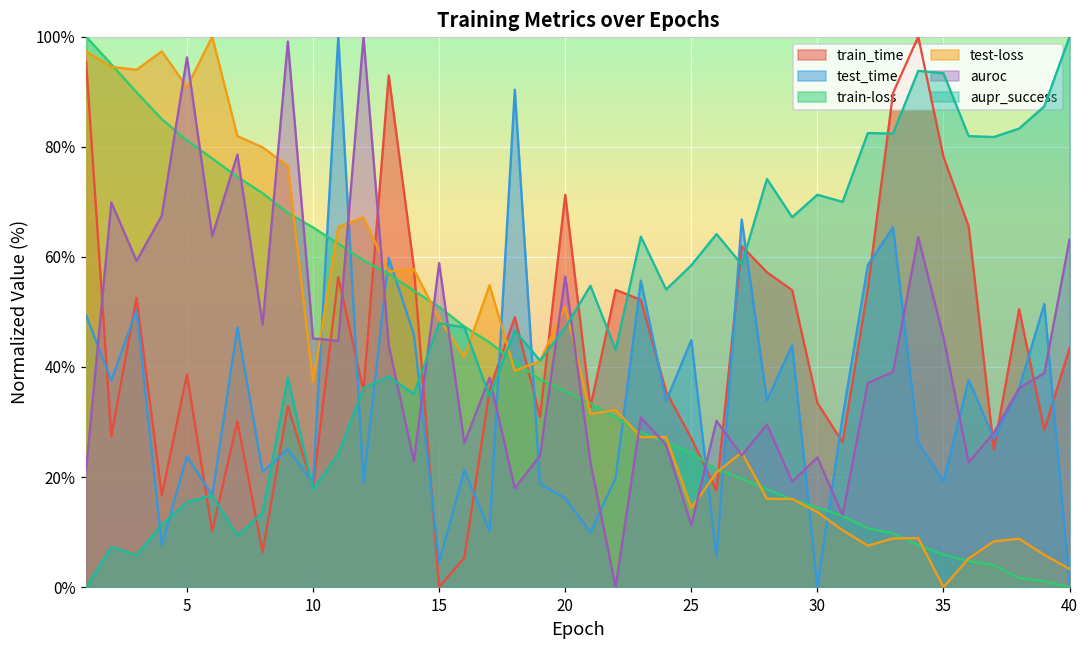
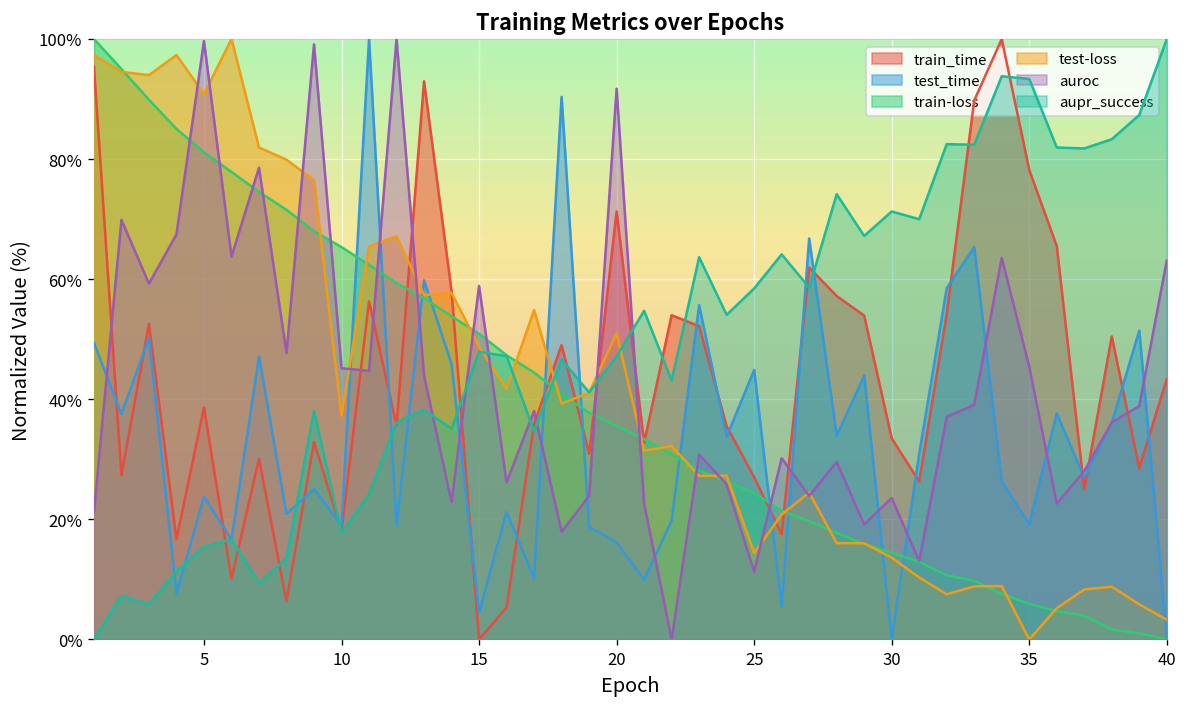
auroc, 5: 96% -> 100%
auroc, 20: 56% -> 92%
